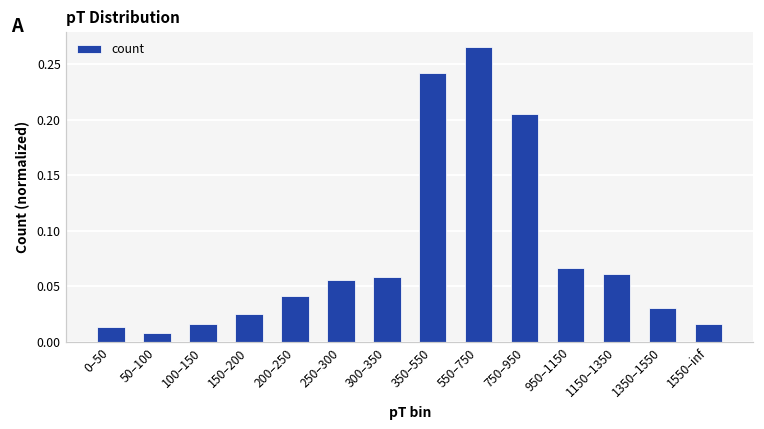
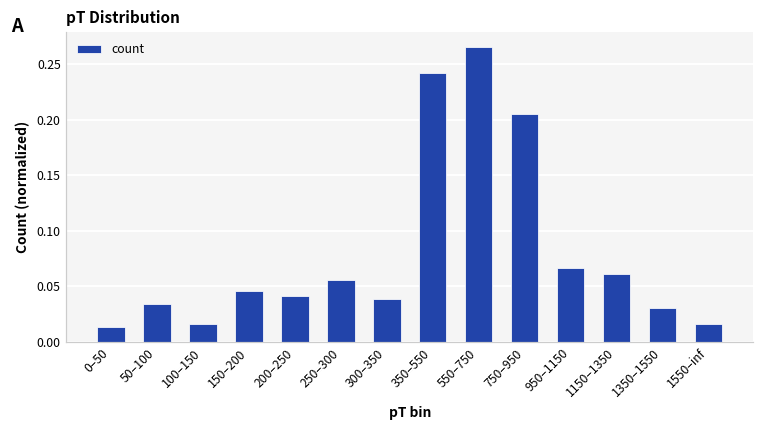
50–100: 0.008 -> 0.034
150–200: 0.025 -> 0.045
300–350: 0.059 -> 0.038
